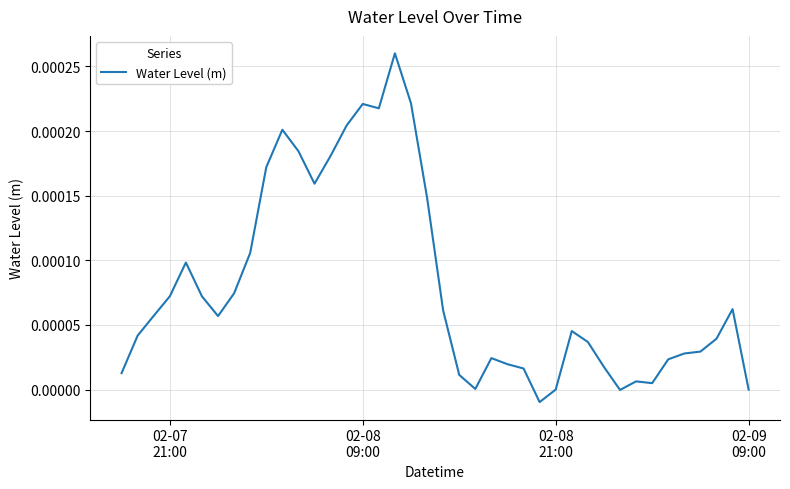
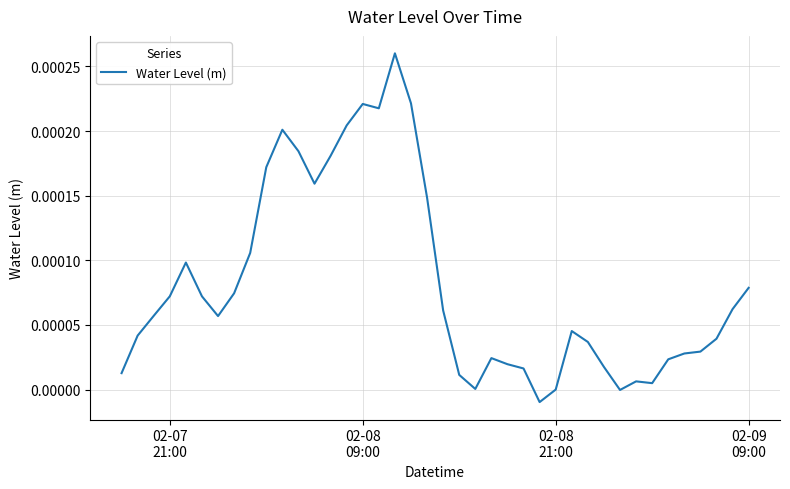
02-09 09:00: 0.0000 -> 0.0001
